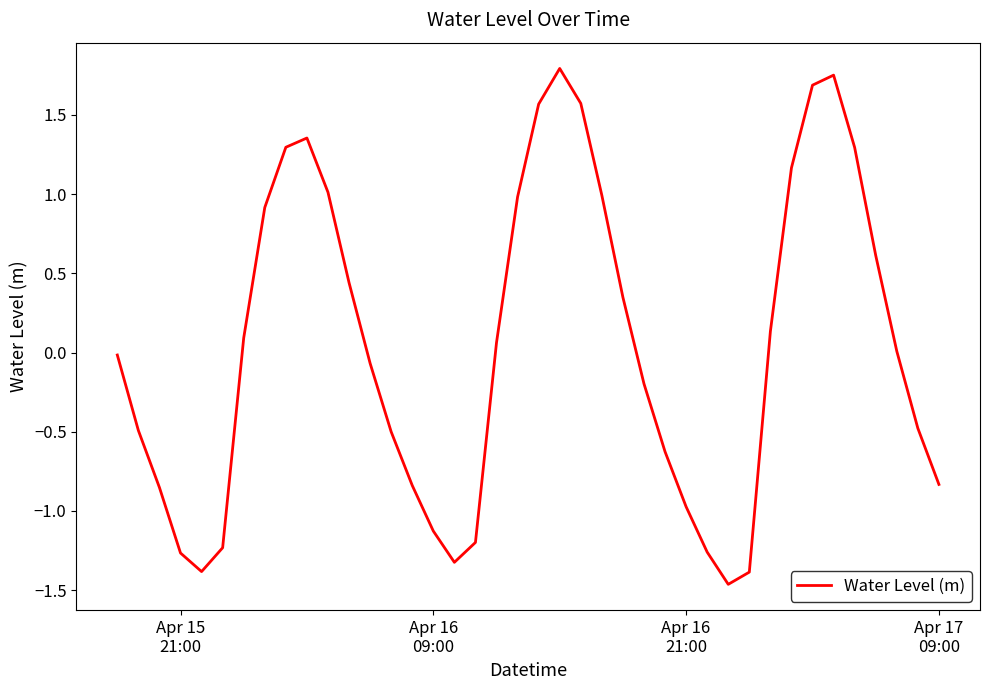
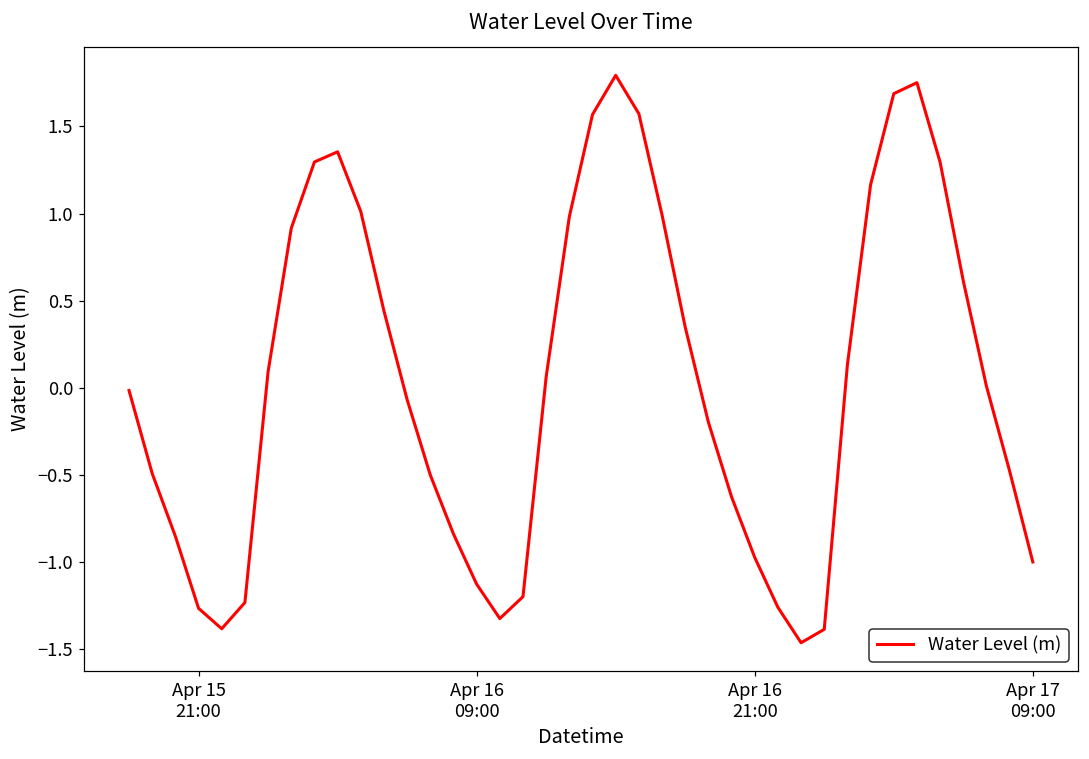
Apr 17 09:00: -0.83 -> -1.00
